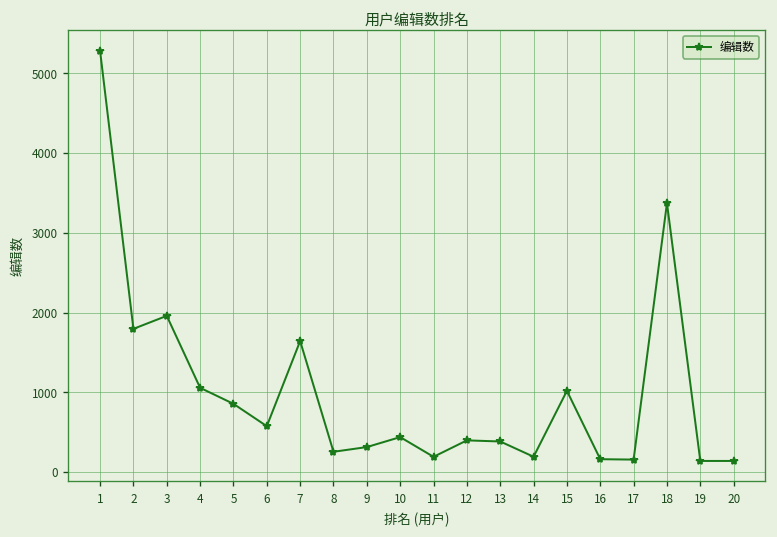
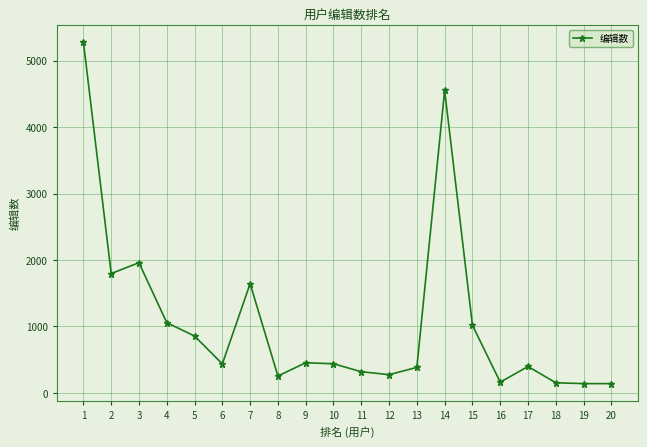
6: 600 -> 400
9: 300 -> 500
11: 200 -> 300
12: 400 -> 300
14: 200 -> 4600
17: 200 -> 400
18: 3400 -> 200
